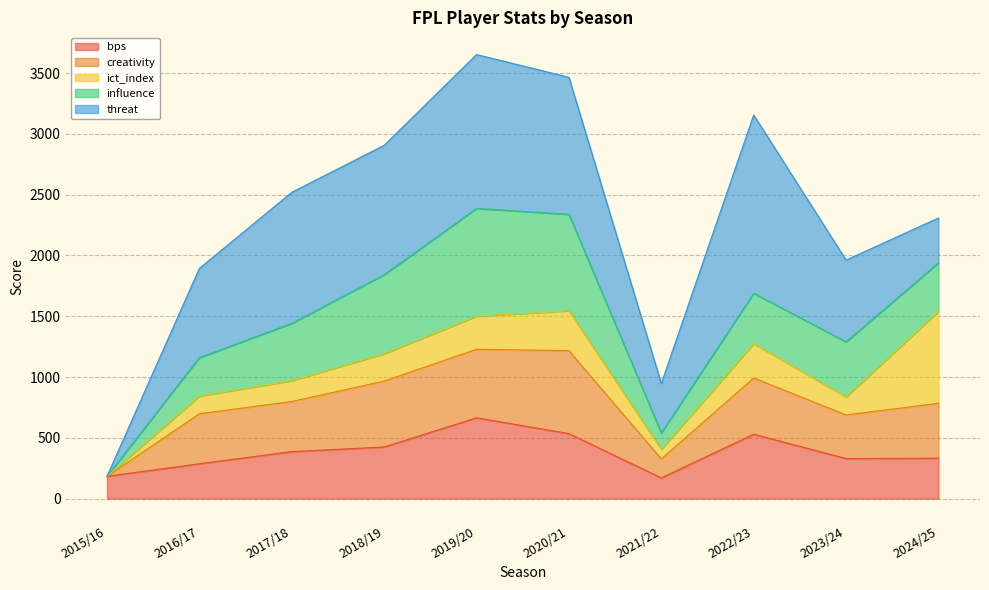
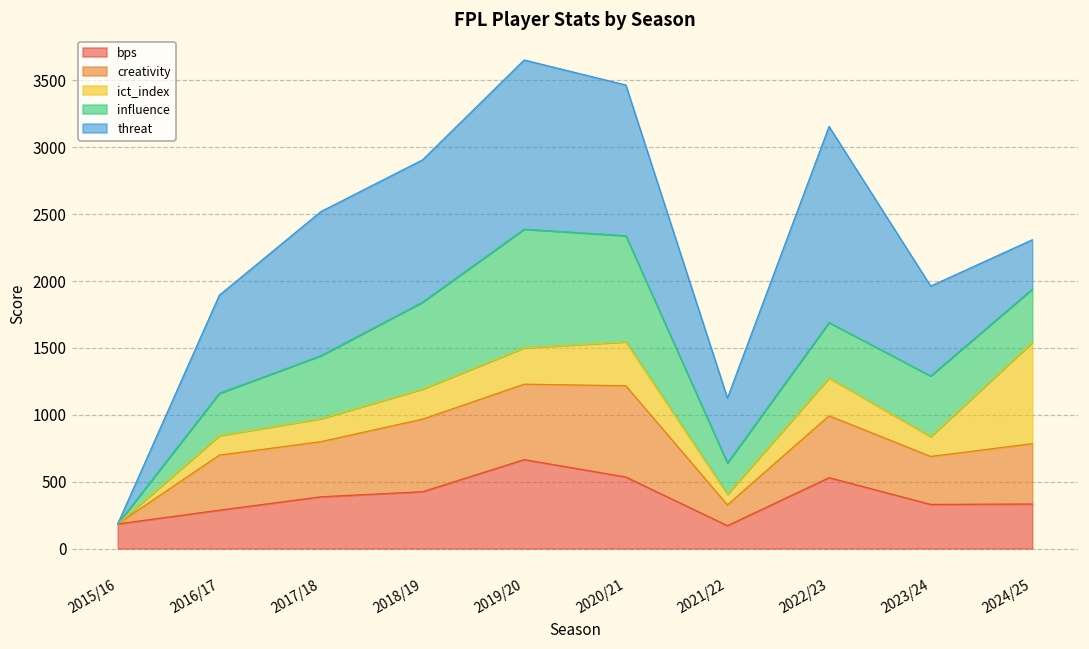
influence, 2021/22: 130 -> 230
threat, 2021/22: 410 -> 490
